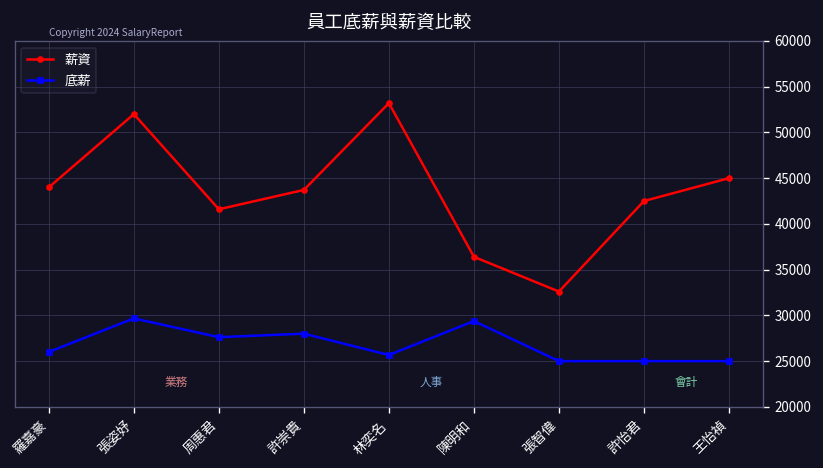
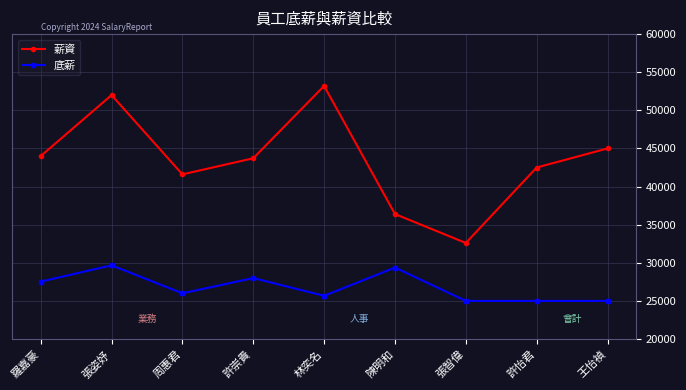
底薪, 羅嘉豪: 26000 -> 28000
底薪, 周惠君: 28000 -> 26000
